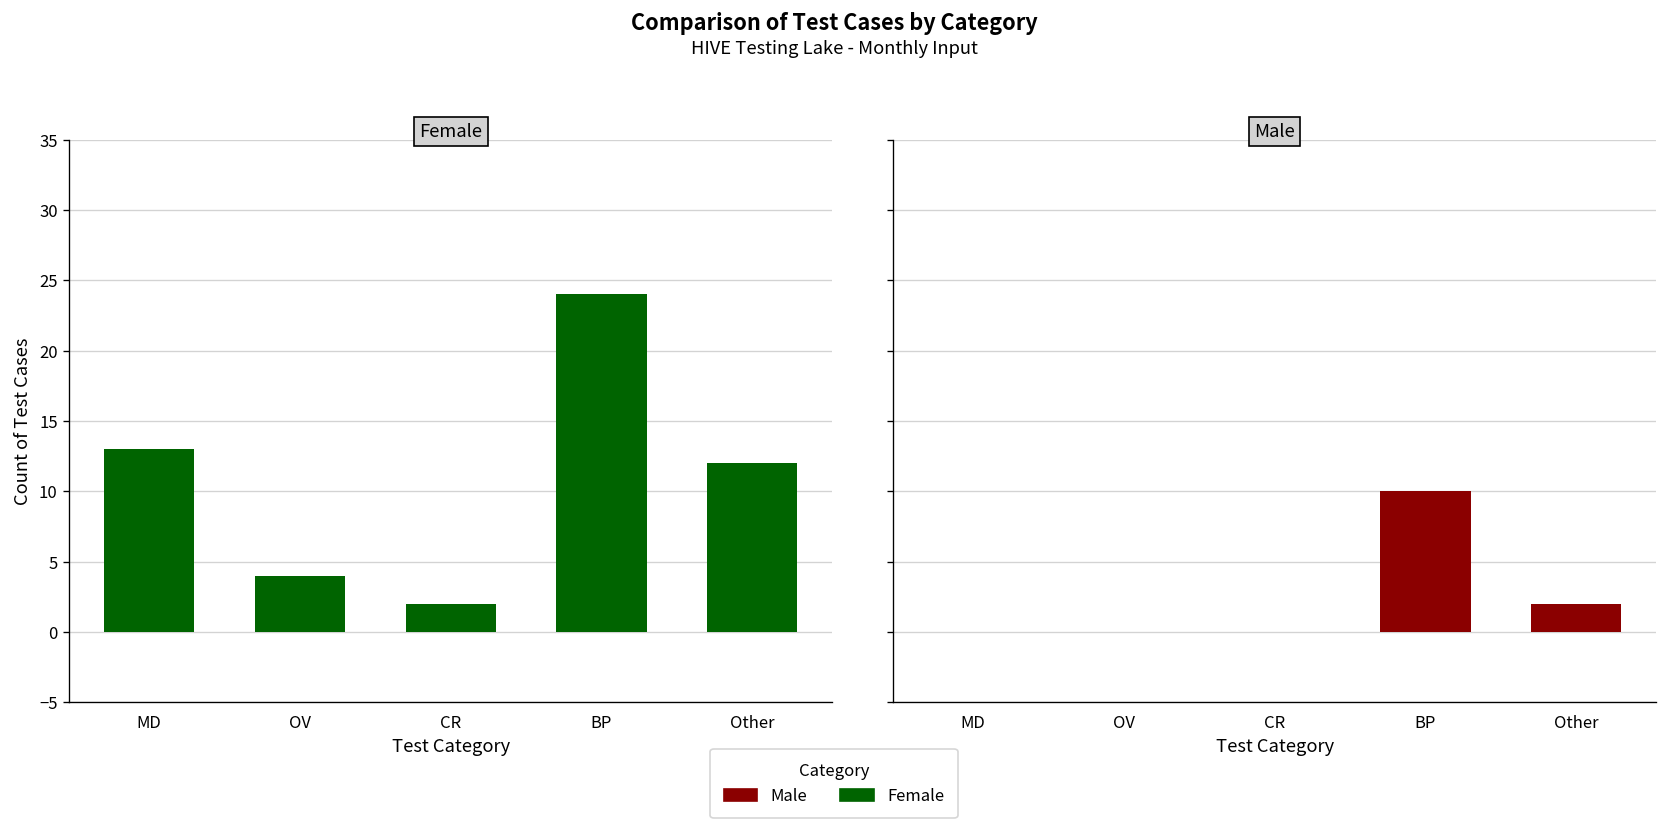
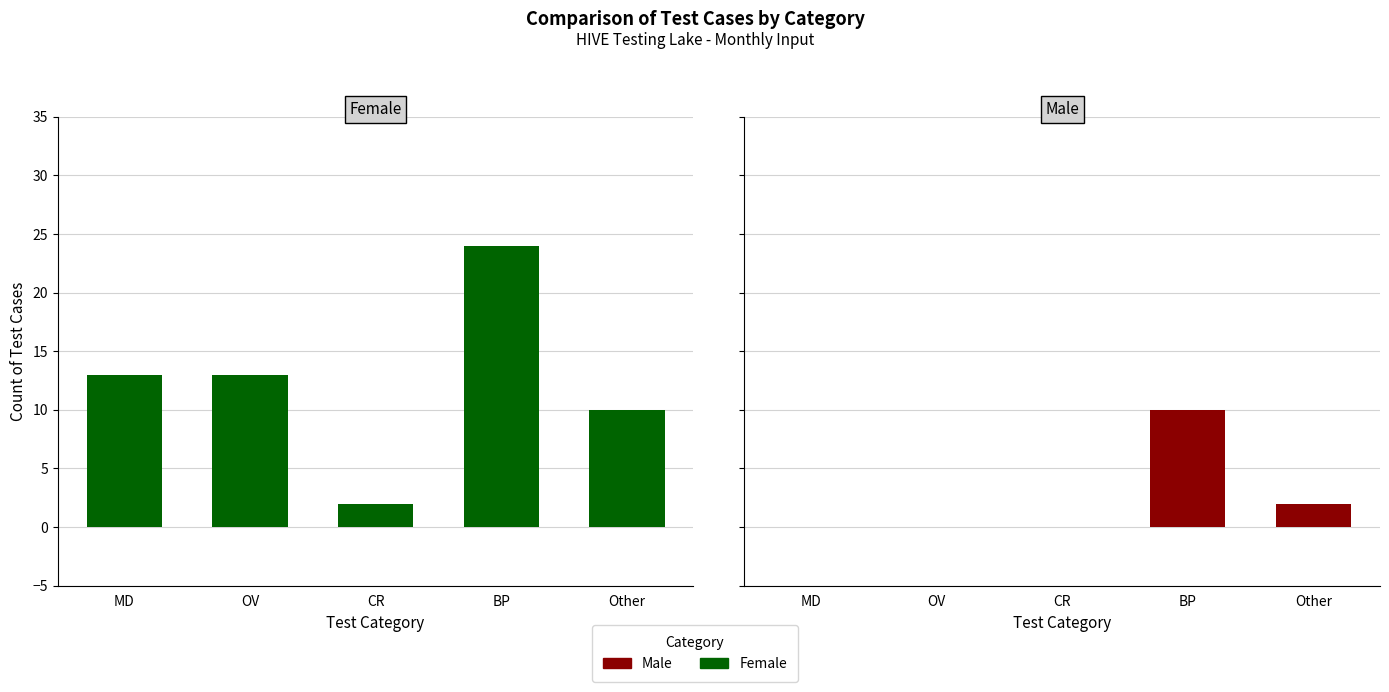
Female, OV: 4 -> 13
Female, Other: 12 -> 10
